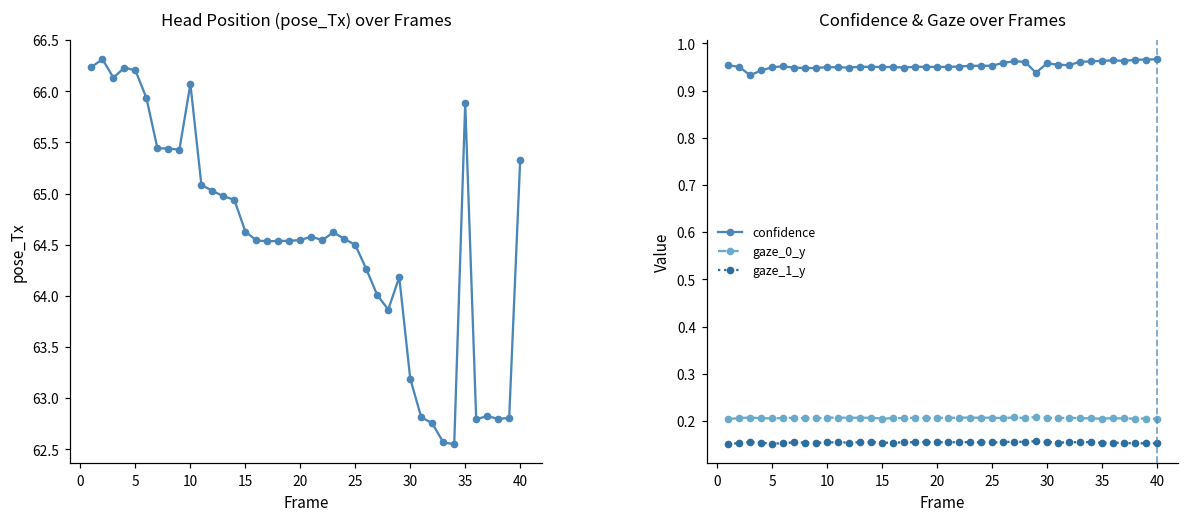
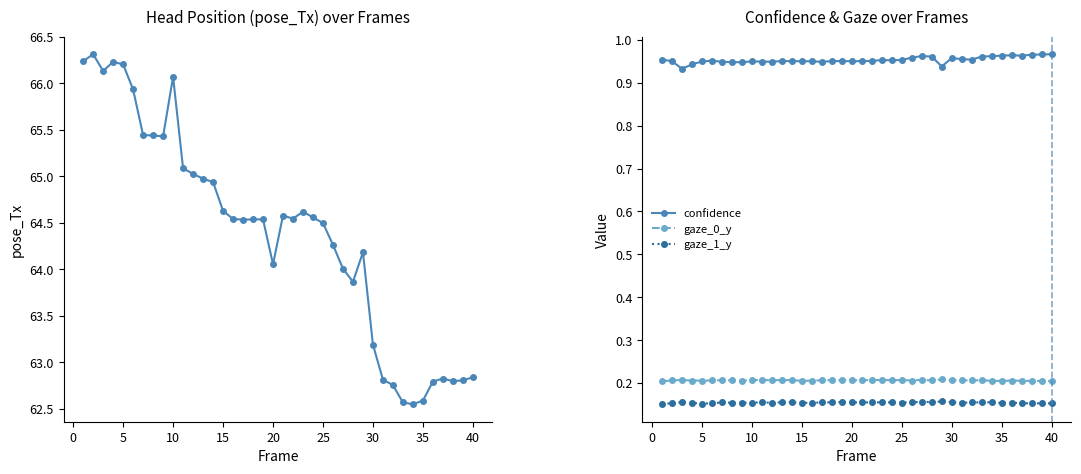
Head Position (pose_Tx) over Frames, 20: 64.5 -> 64.1
Head Position (pose_Tx) over Frames, 35: 65.9 -> 62.6
Head Position (pose_Tx) over Frames, 40: 65.3 -> 62.8
